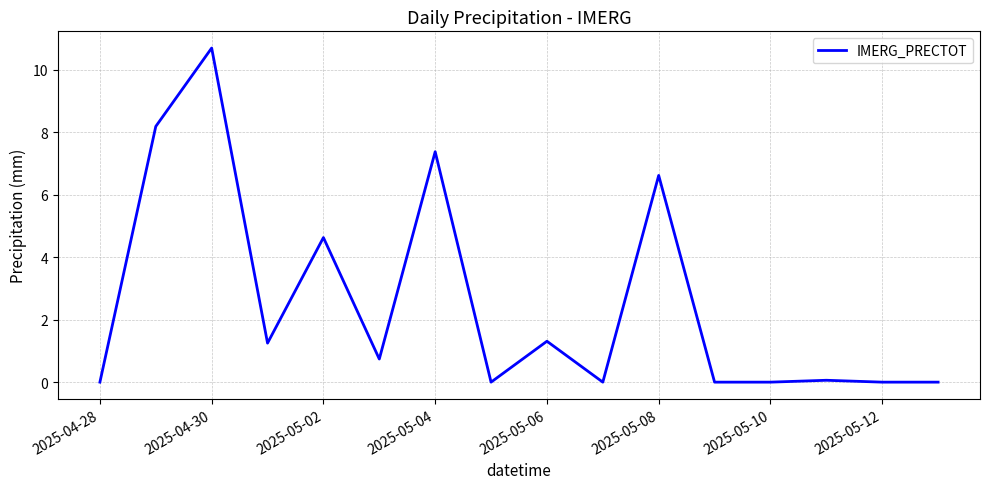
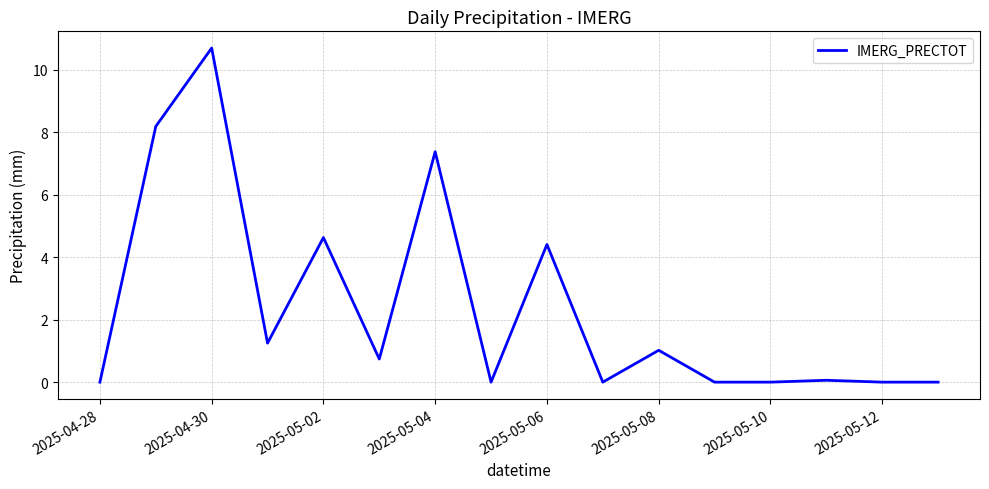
2025-05-06: 1.3 -> 4.4
2025-05-08: 6.6 -> 1.0
